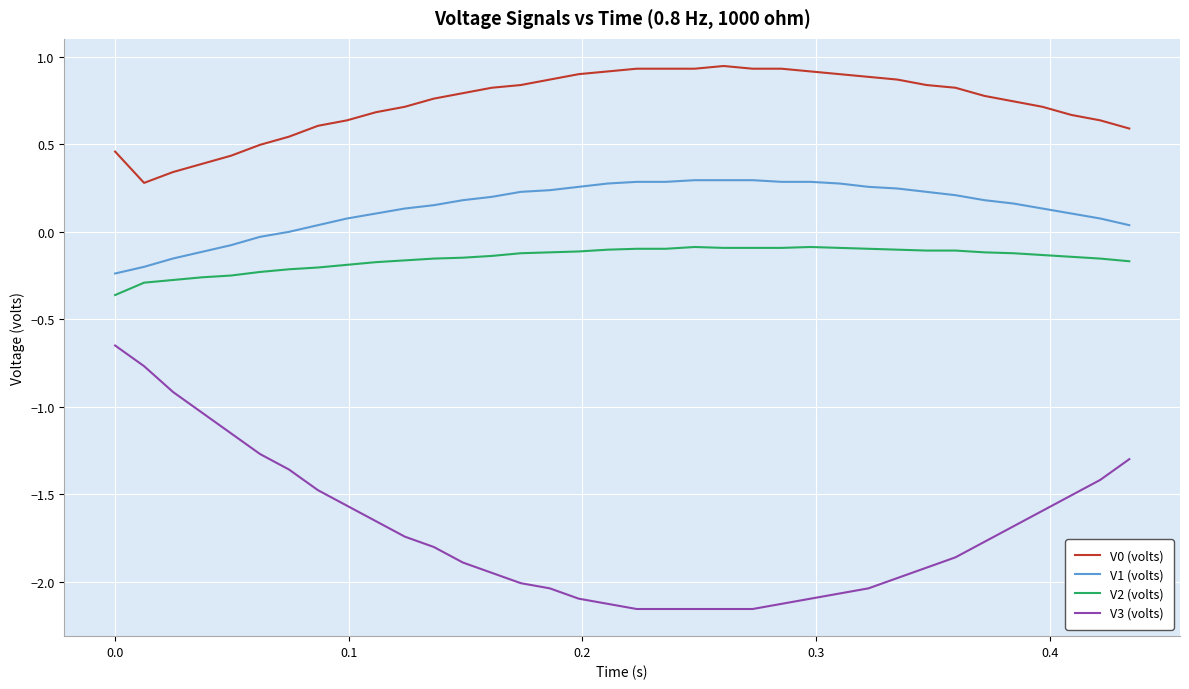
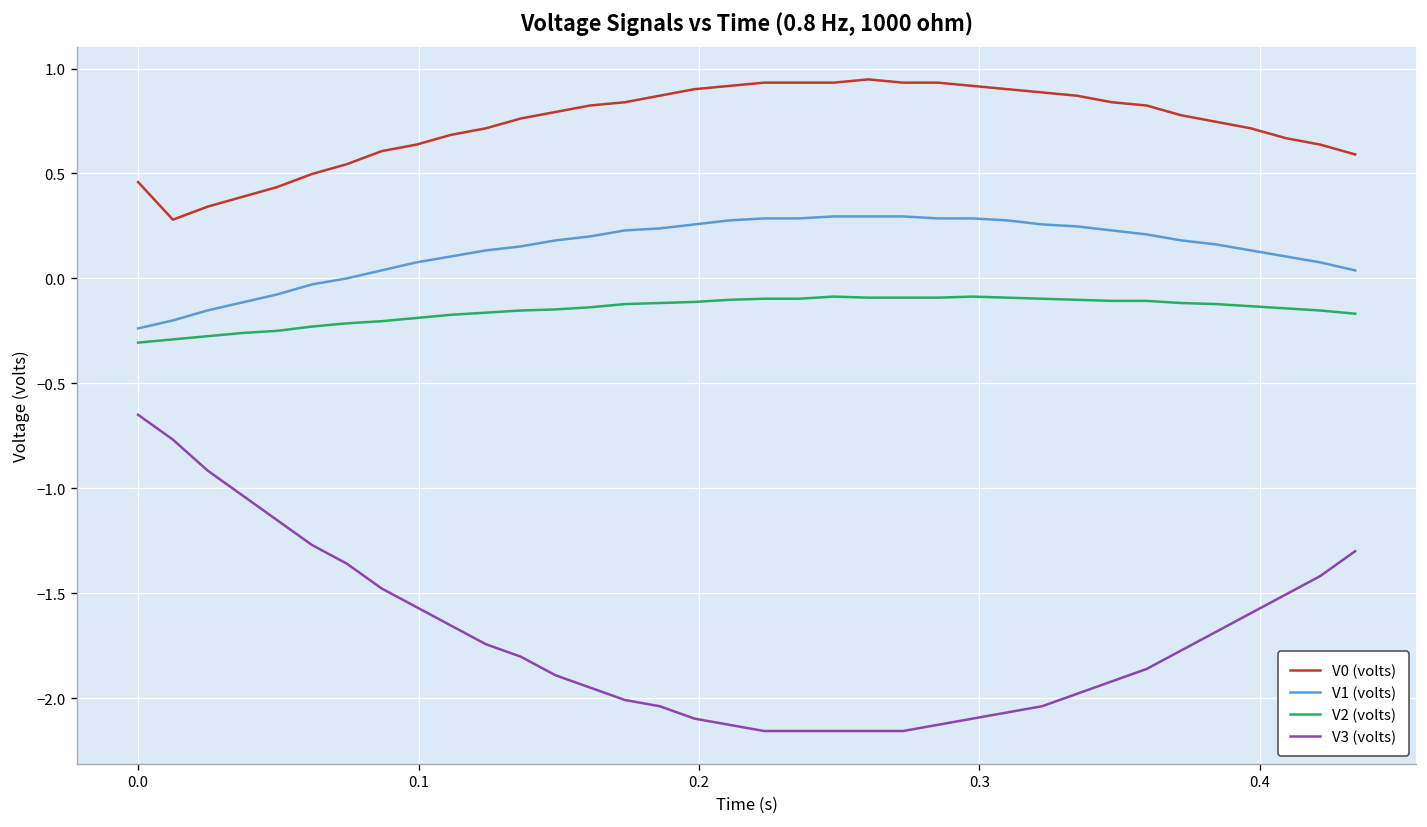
V2 (volts), 0.0: -0.36 -> -0.31
